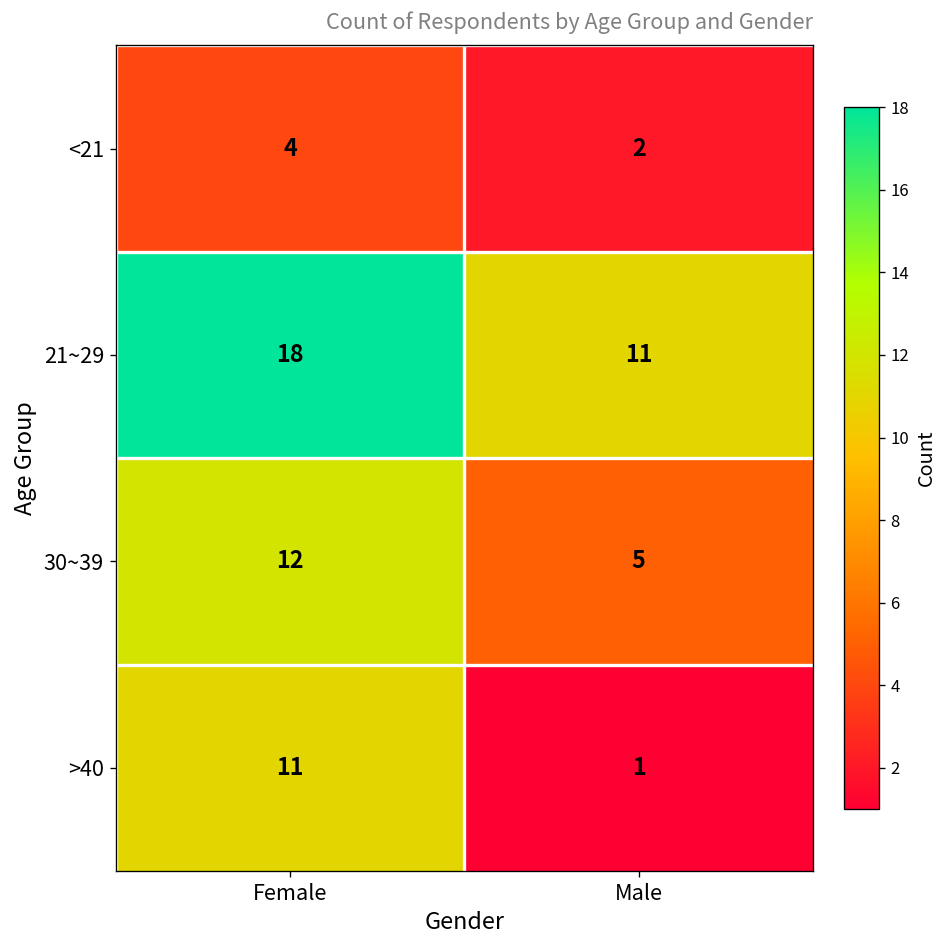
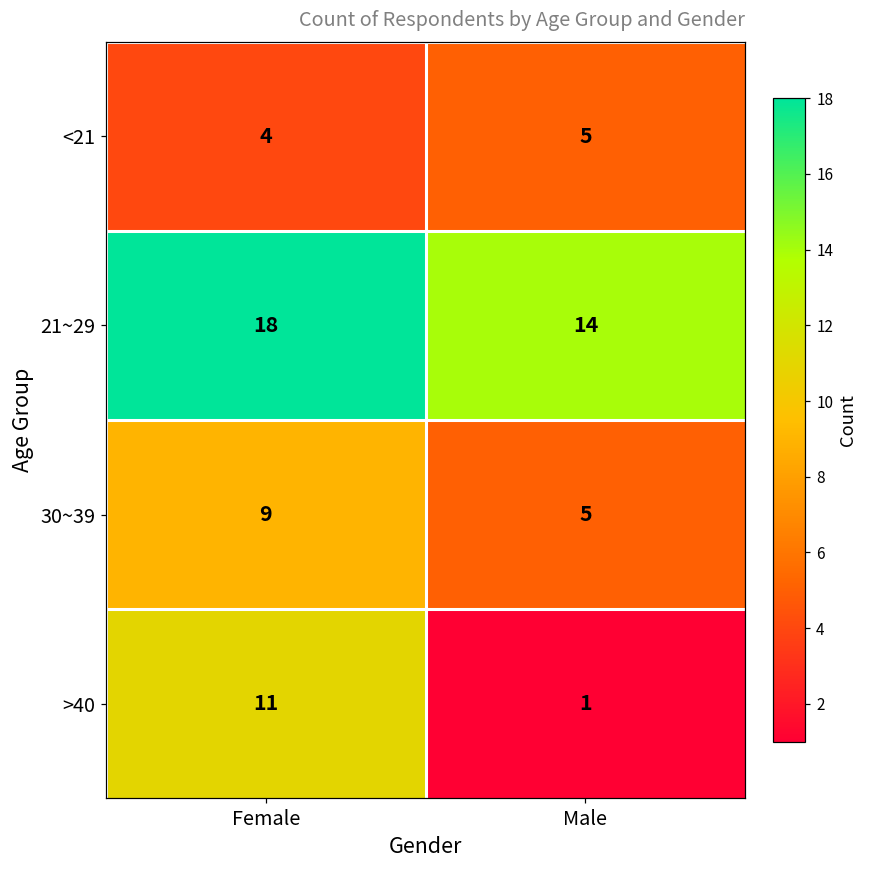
<21, Male: 2 -> 5
21~29, Male: 11 -> 14
30~39, Female: 12 -> 9
